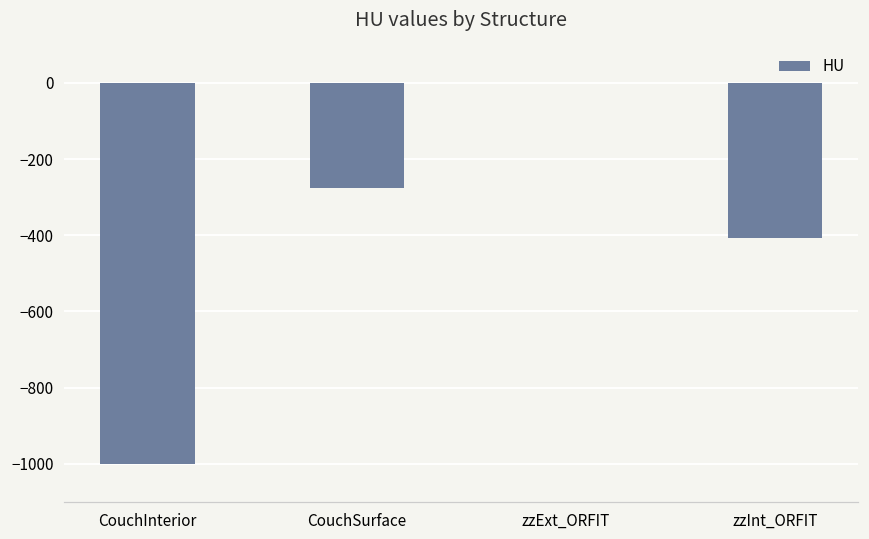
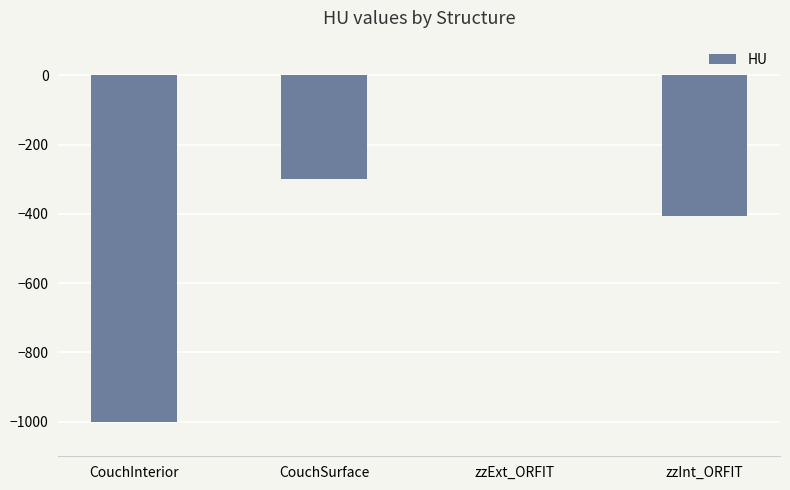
CouchSurface: -280 -> -300
